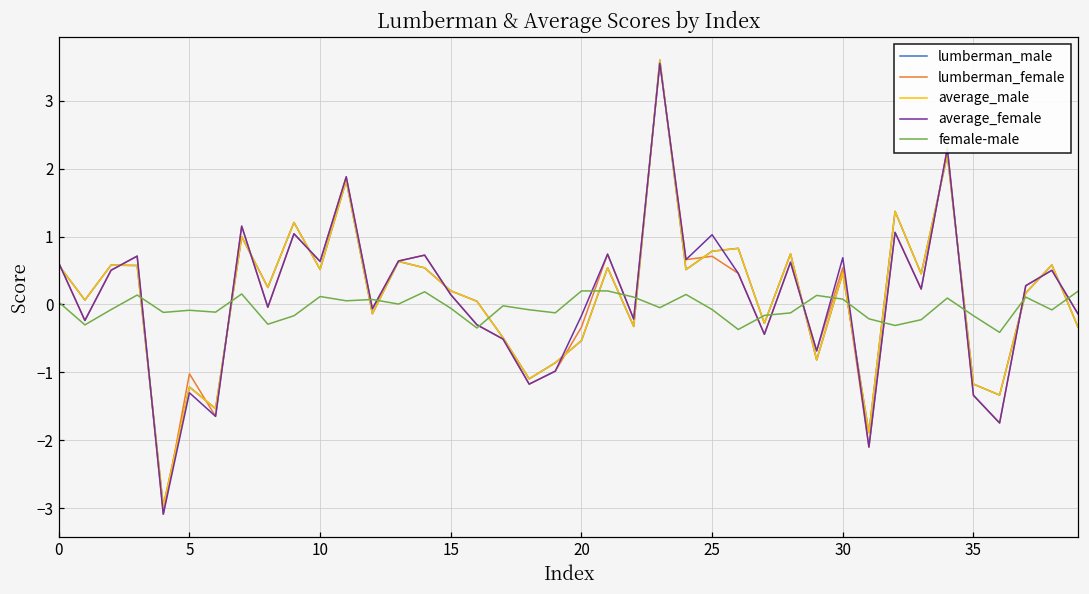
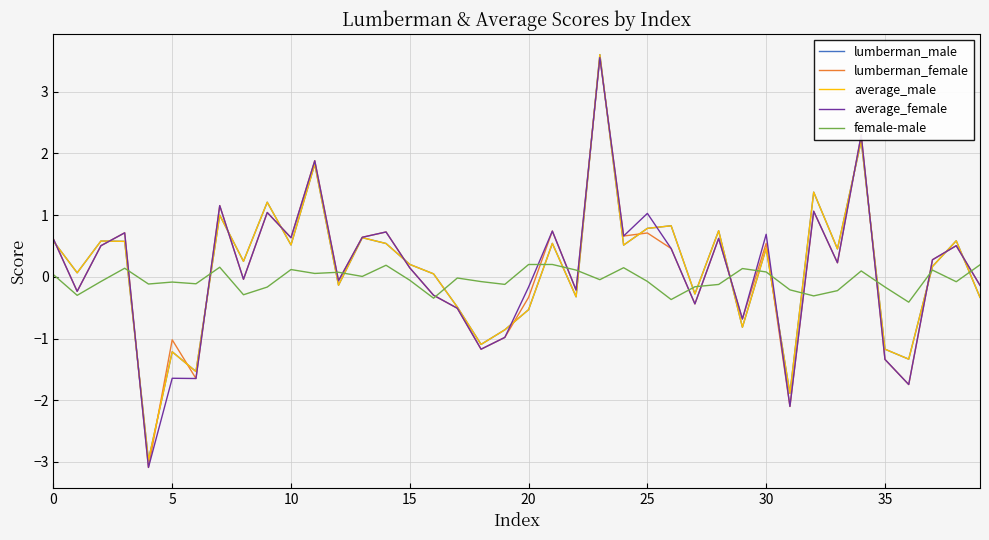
average_female, 5: -1.3 -> -1.6
